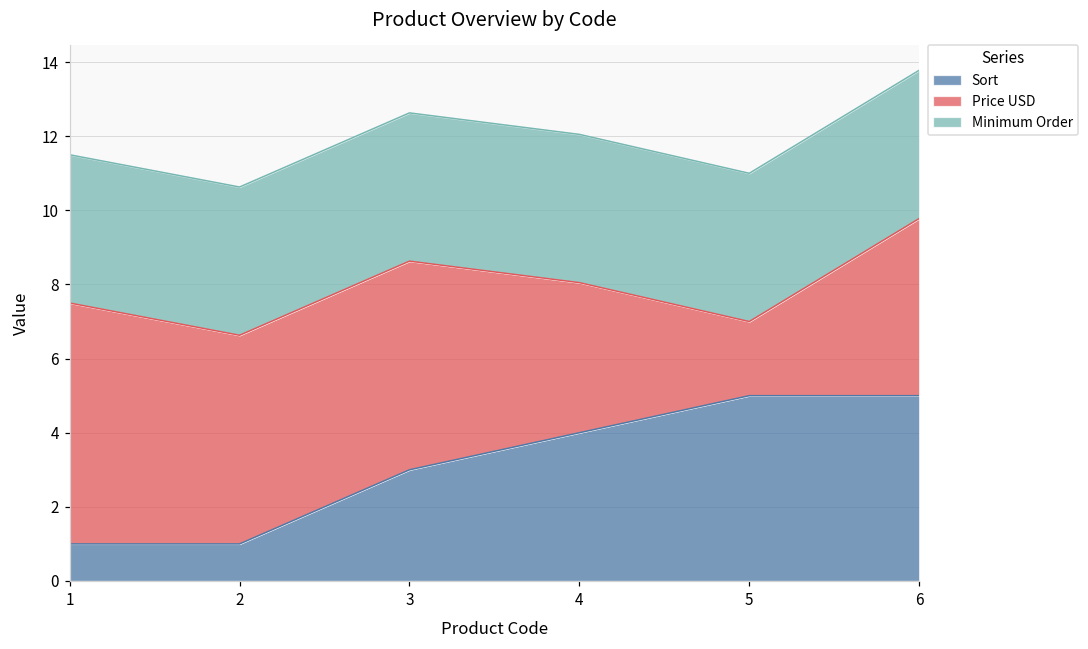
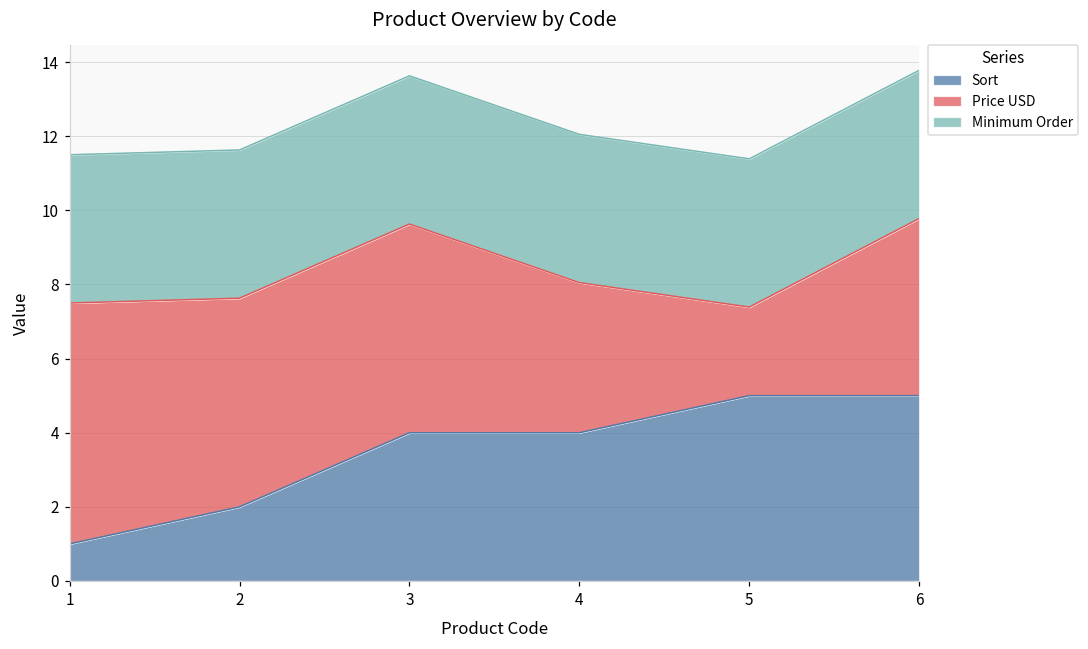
Sort, 2: 1 -> 2
Sort, 3: 3 -> 4
Price USD, 5: 2.0 -> 2.4
